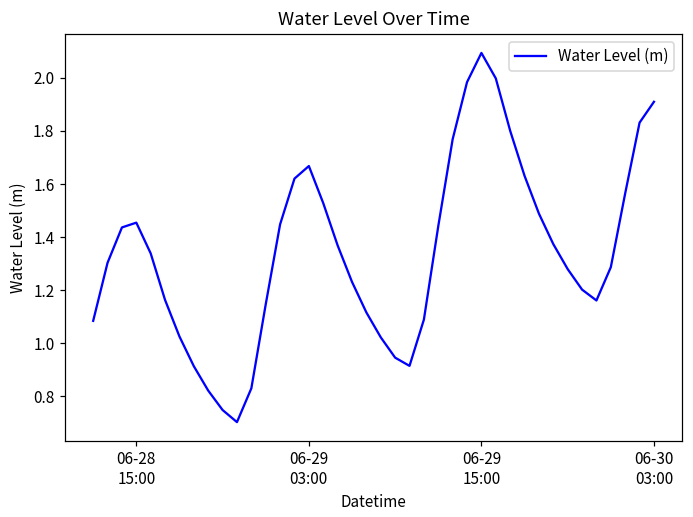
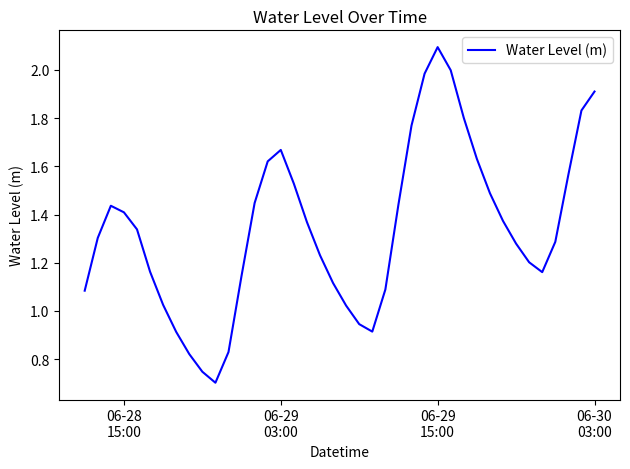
06-28 15:00: 1.45 -> 1.41
